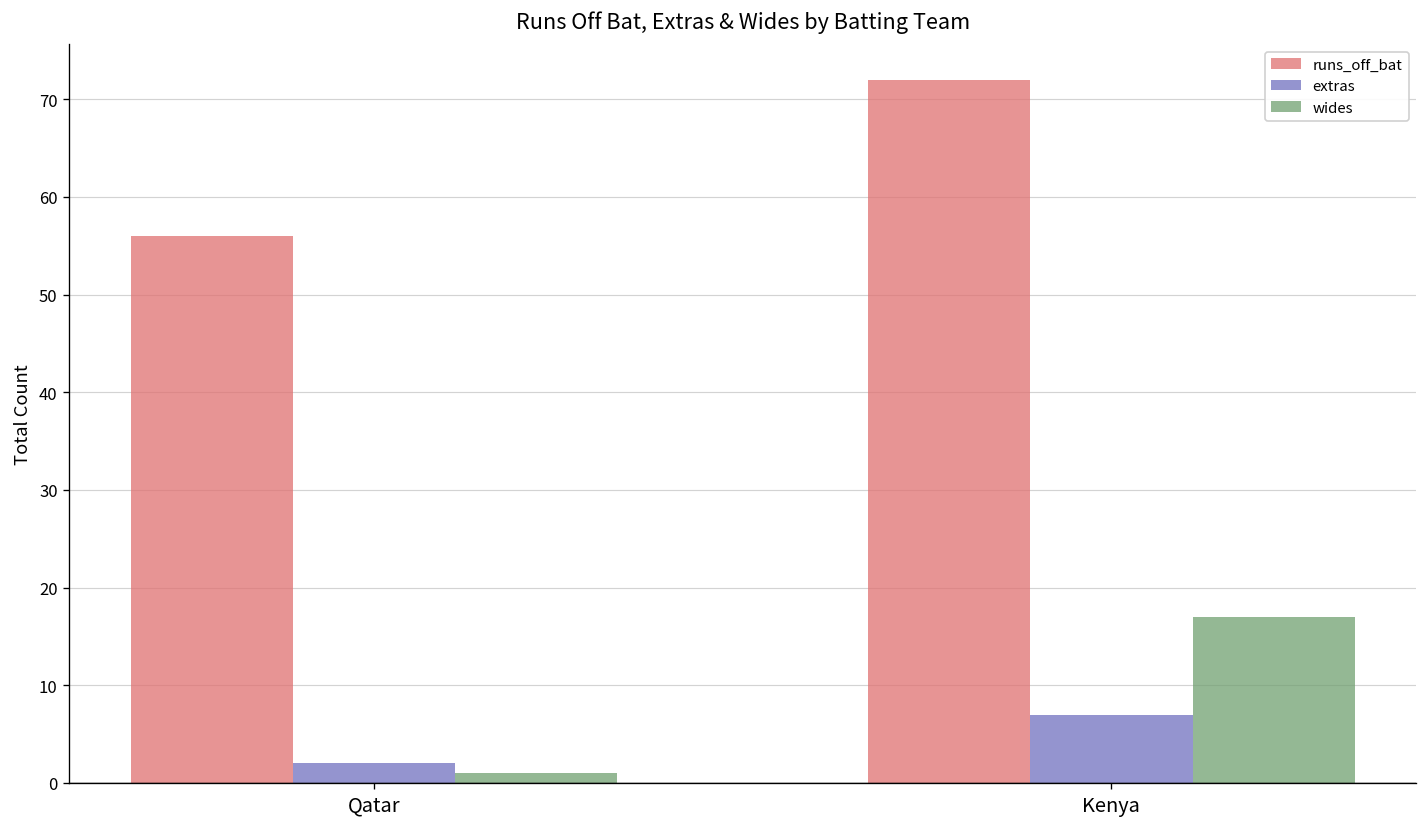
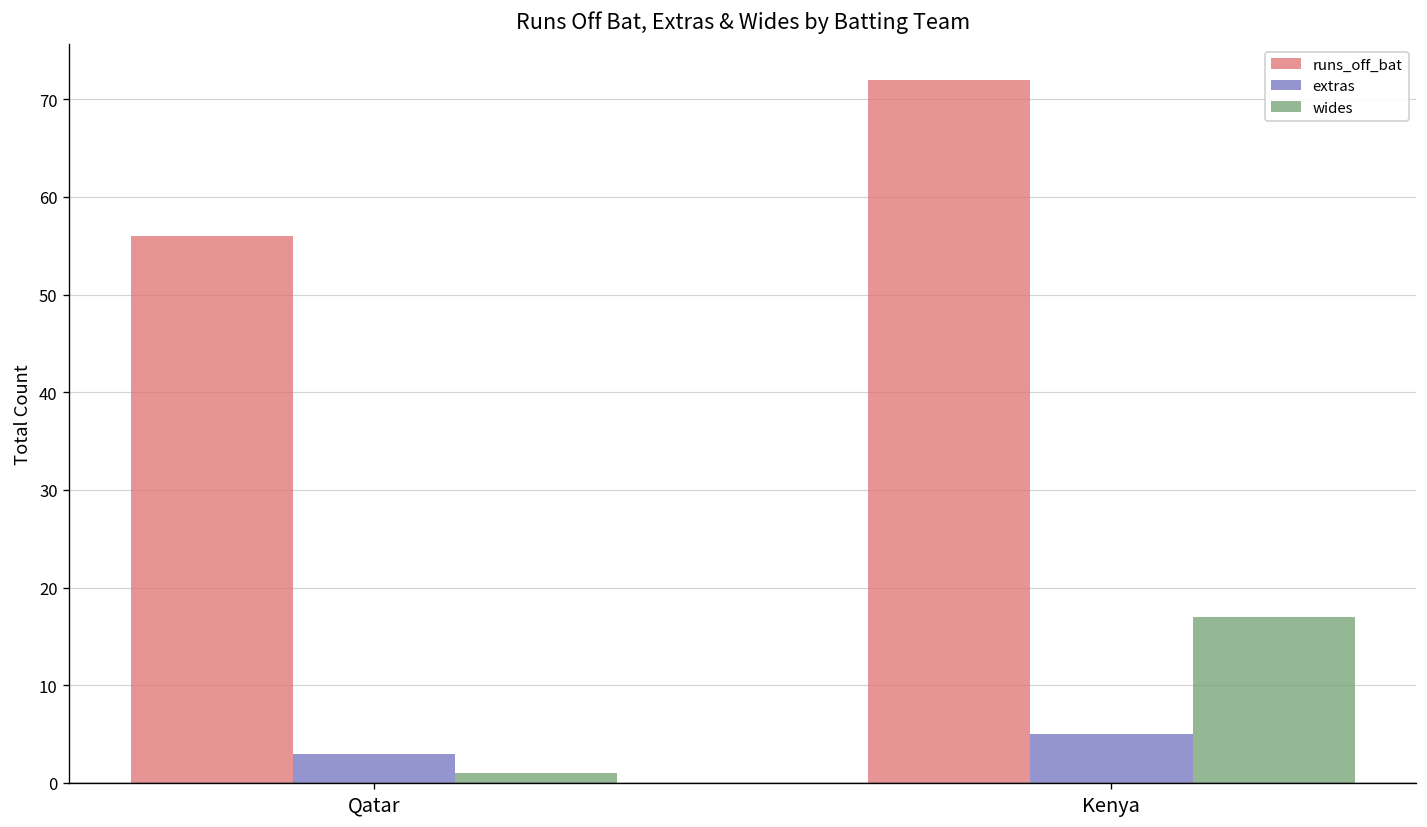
extras, Qatar: 2 -> 3
extras, Kenya: 7 -> 5
